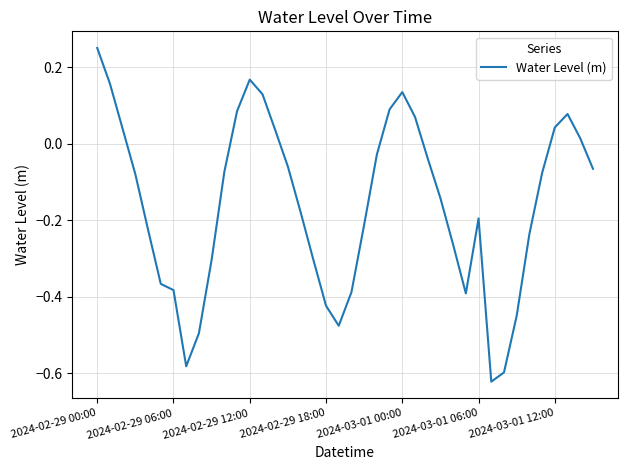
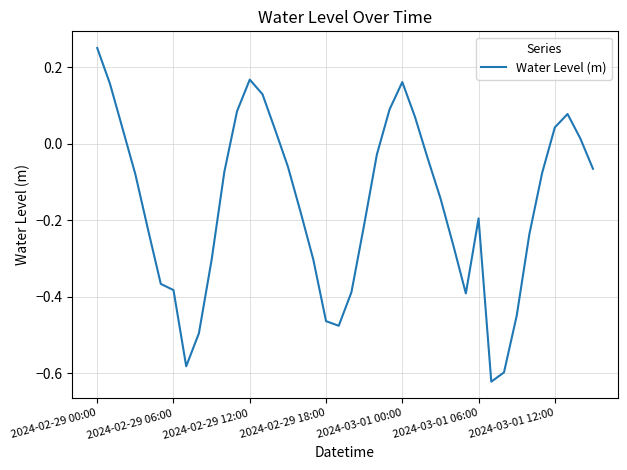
2024-02-29 18:00: -0.42 -> -0.46
2024-03-01 00:00: 0.13 -> 0.16
